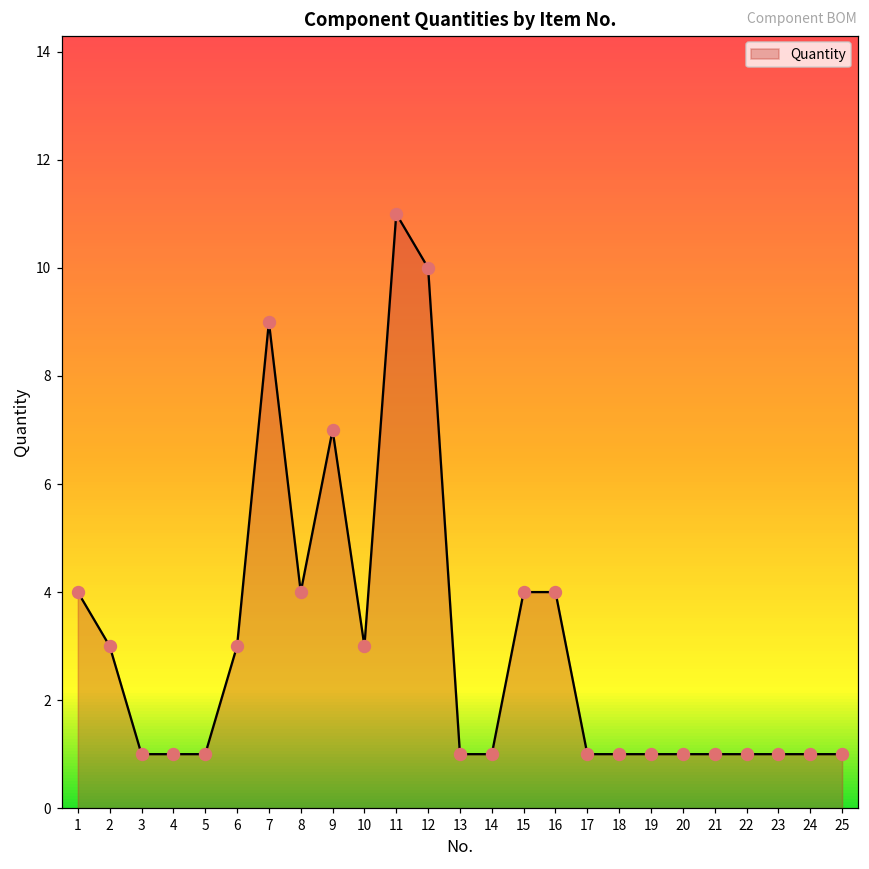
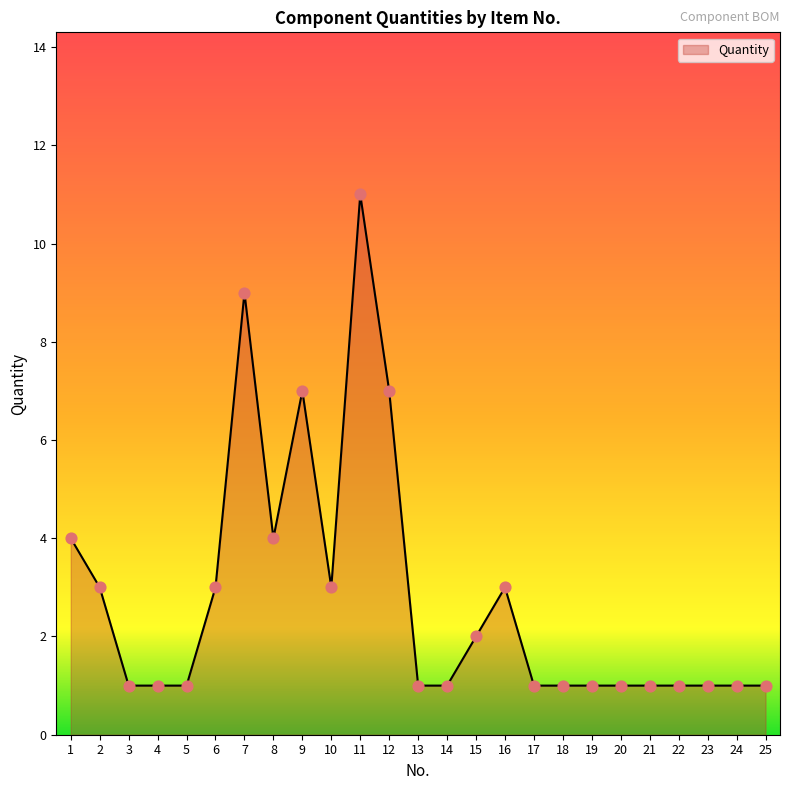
12: 10 -> 7
15: 4 -> 2
16: 4 -> 3
